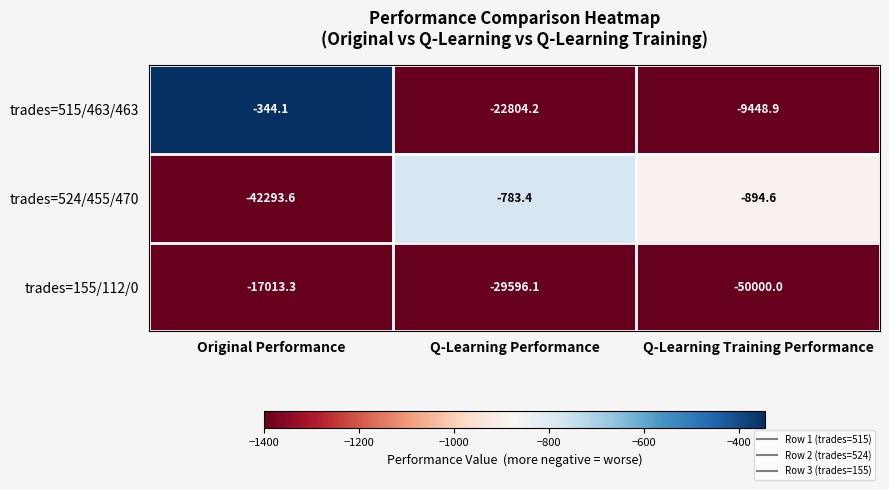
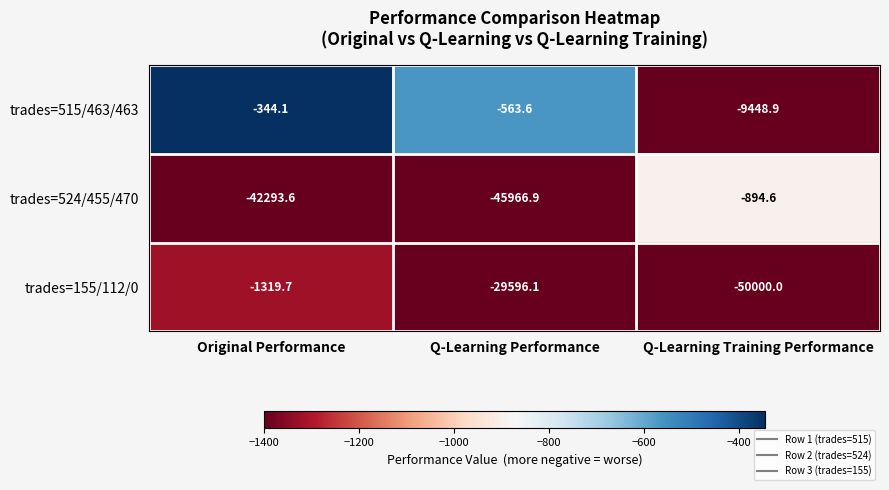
trades=515/463/463, Q-Learning Performance: -22804.2 -> -563.6
trades=524/455/470, Q-Learning Performance: -783.4 -> -45966.9
trades=155/112/0, Original Performance: -17013.3 -> -1319.7
